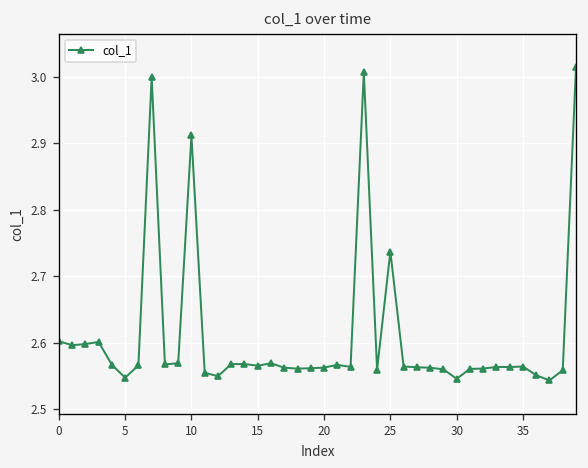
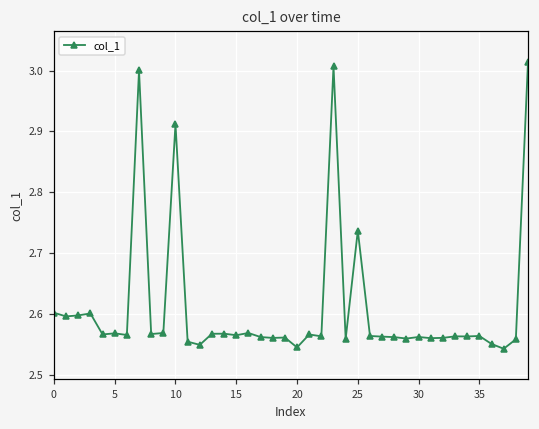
5: 2.55 -> 2.57
20: 2.56 -> 2.55
30: 2.55 -> 2.56
